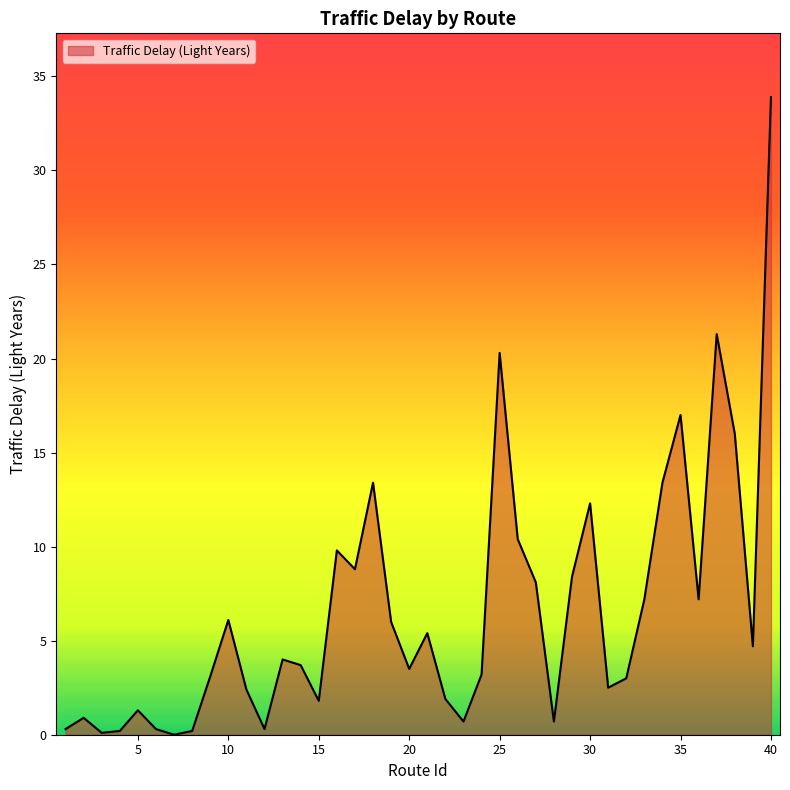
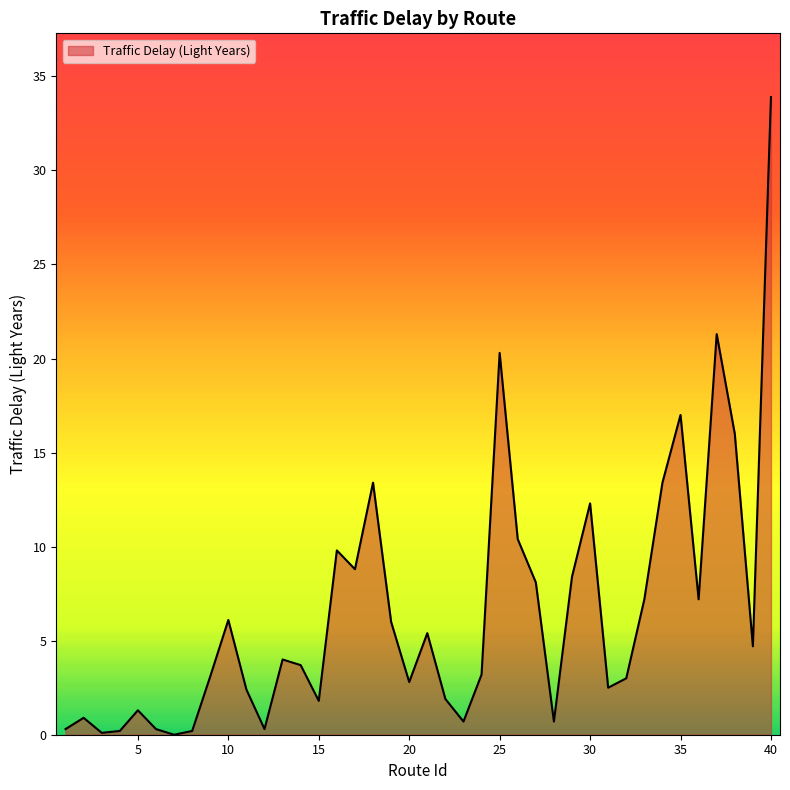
20: 3.5 -> 2.8
